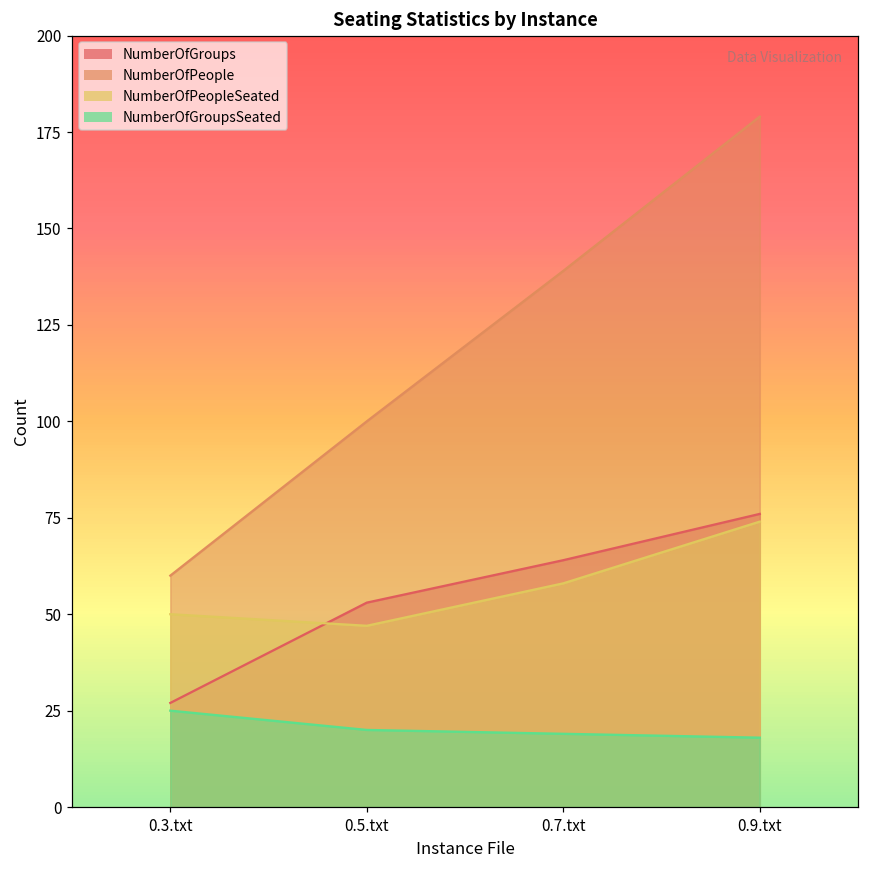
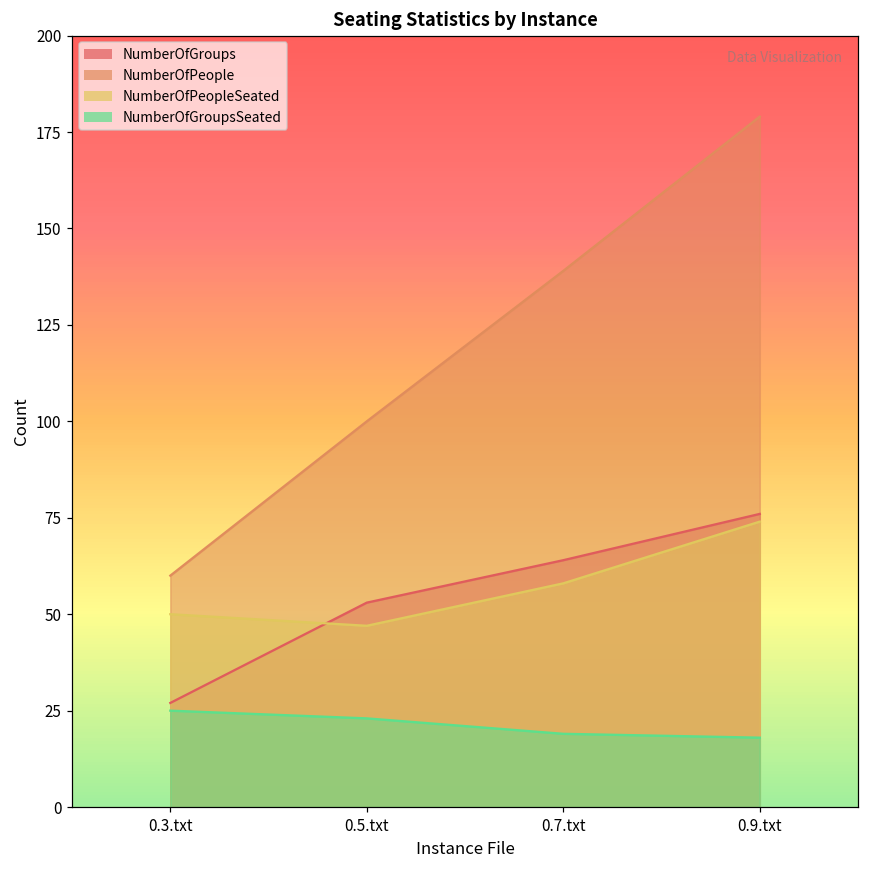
NumberOfGroupsSeated, 0.5.txt: 20 -> 23
